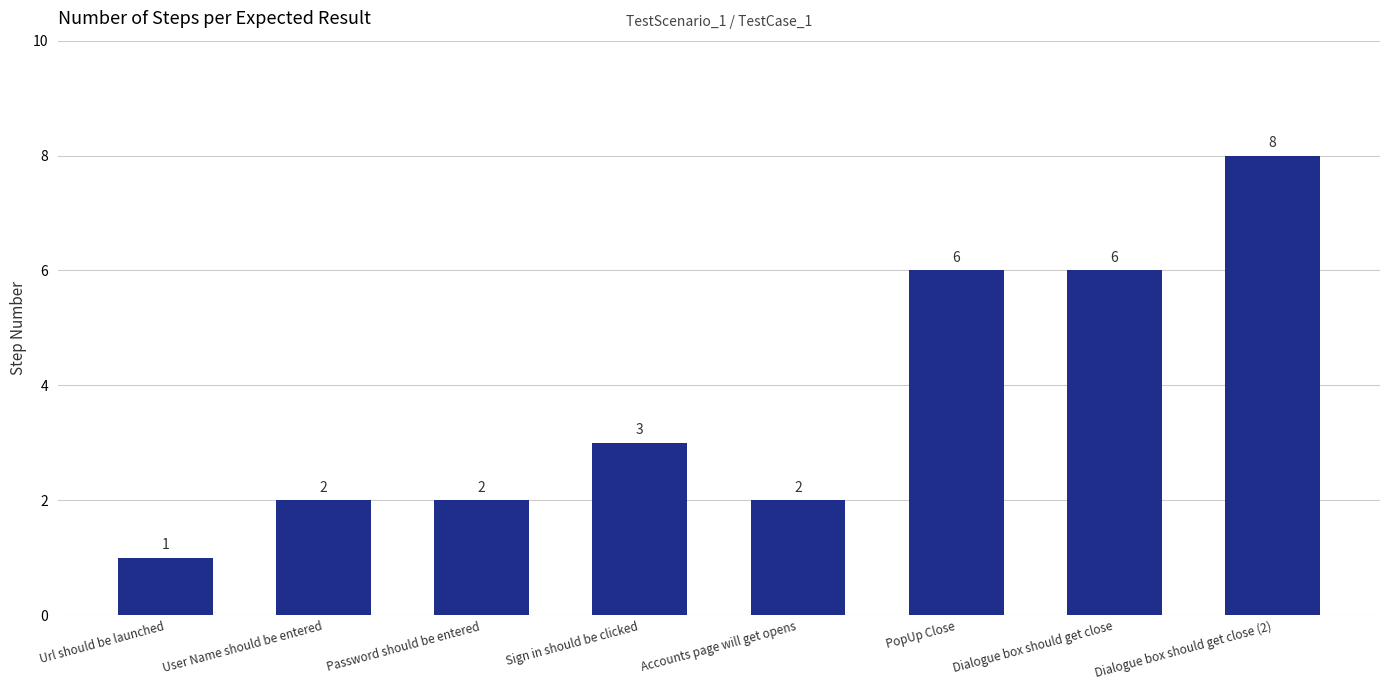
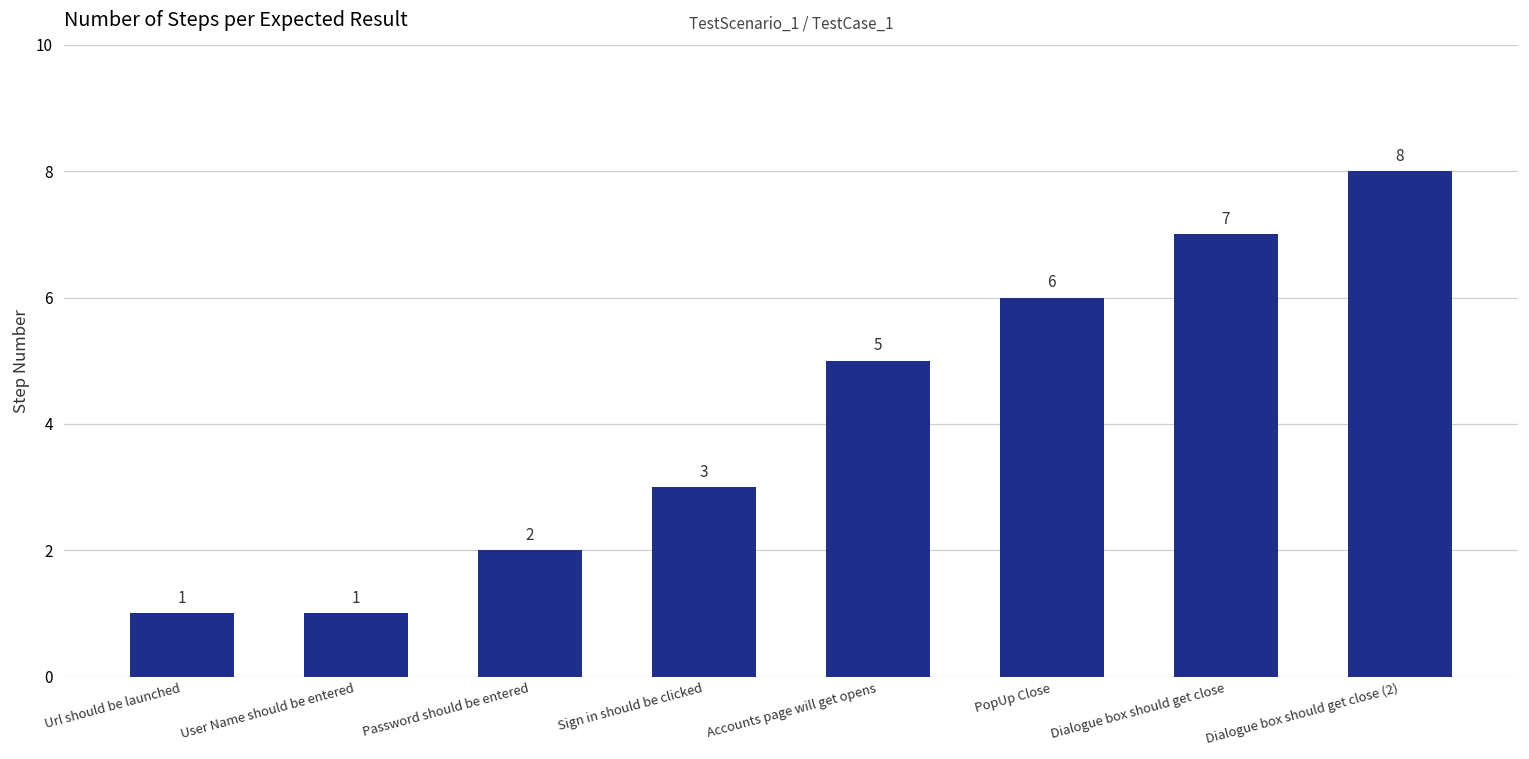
User Name should be entered: 2 -> 1
Accounts page will get opens: 2 -> 5
Dialogue box should get close: 6 -> 7
